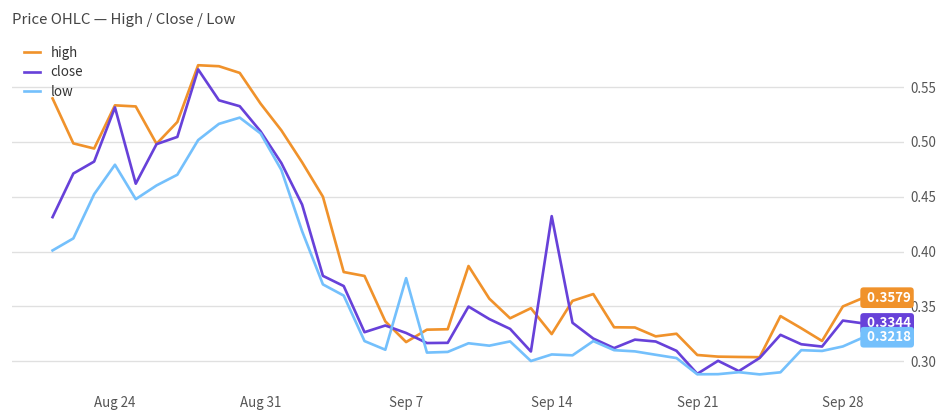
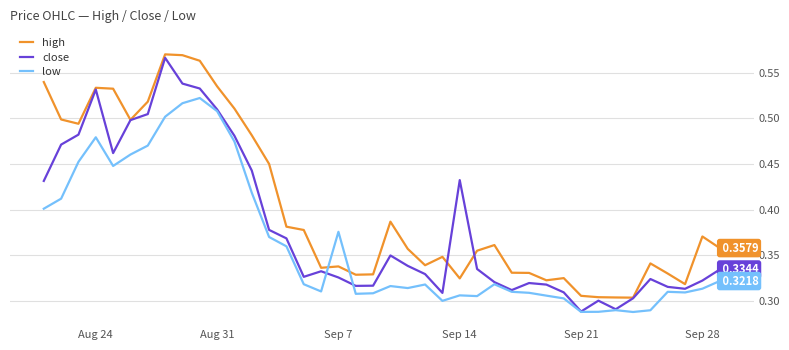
high, Sep 7: 0.32 -> 0.34
high, Sep 28: 0.35 -> 0.37
close, Sep 28: 0.34 -> 0.32
